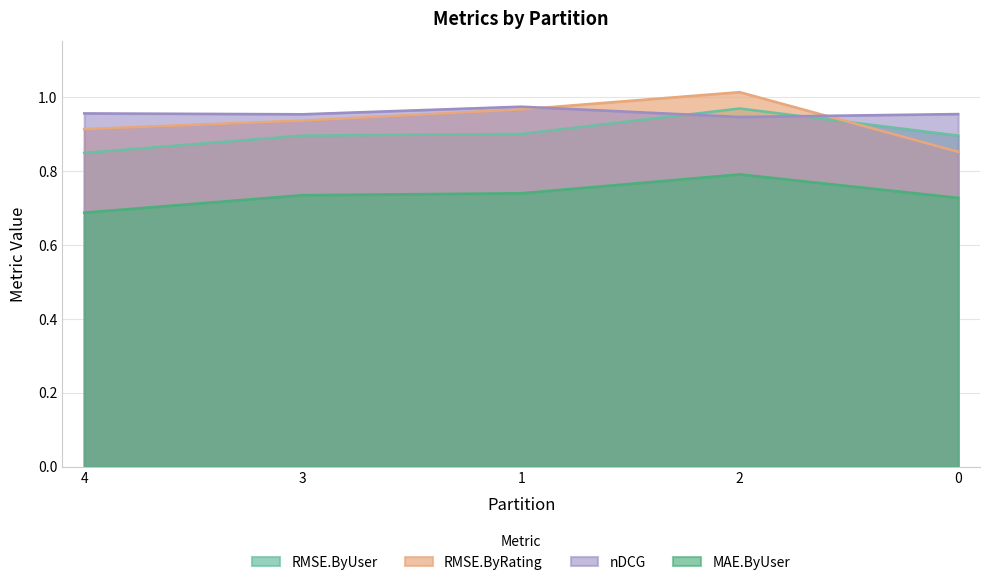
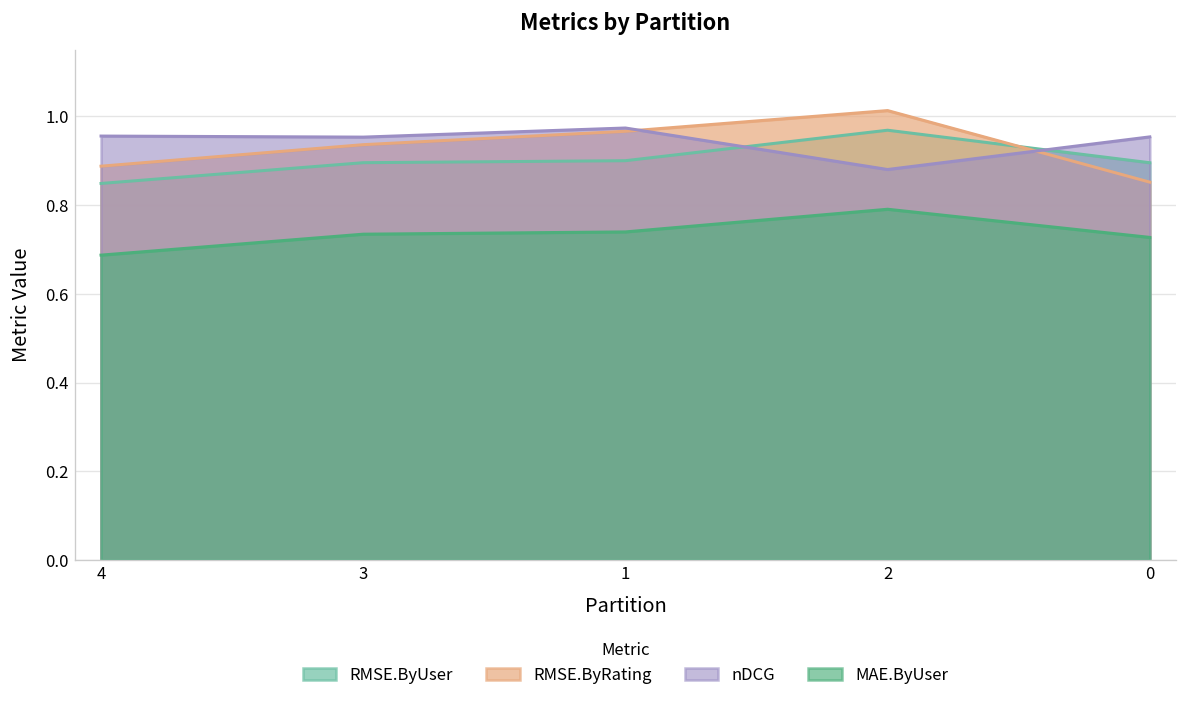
RMSE.ByRating, 4: 0.91 -> 0.89
nDCG, 2: 0.95 -> 0.88
